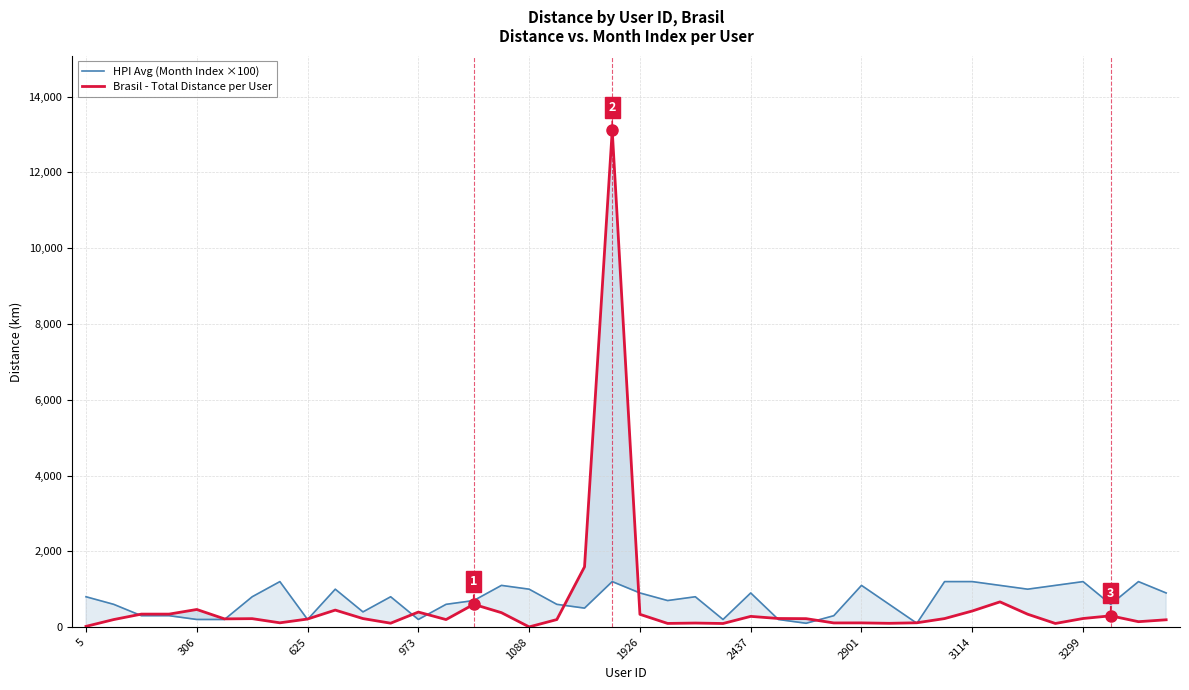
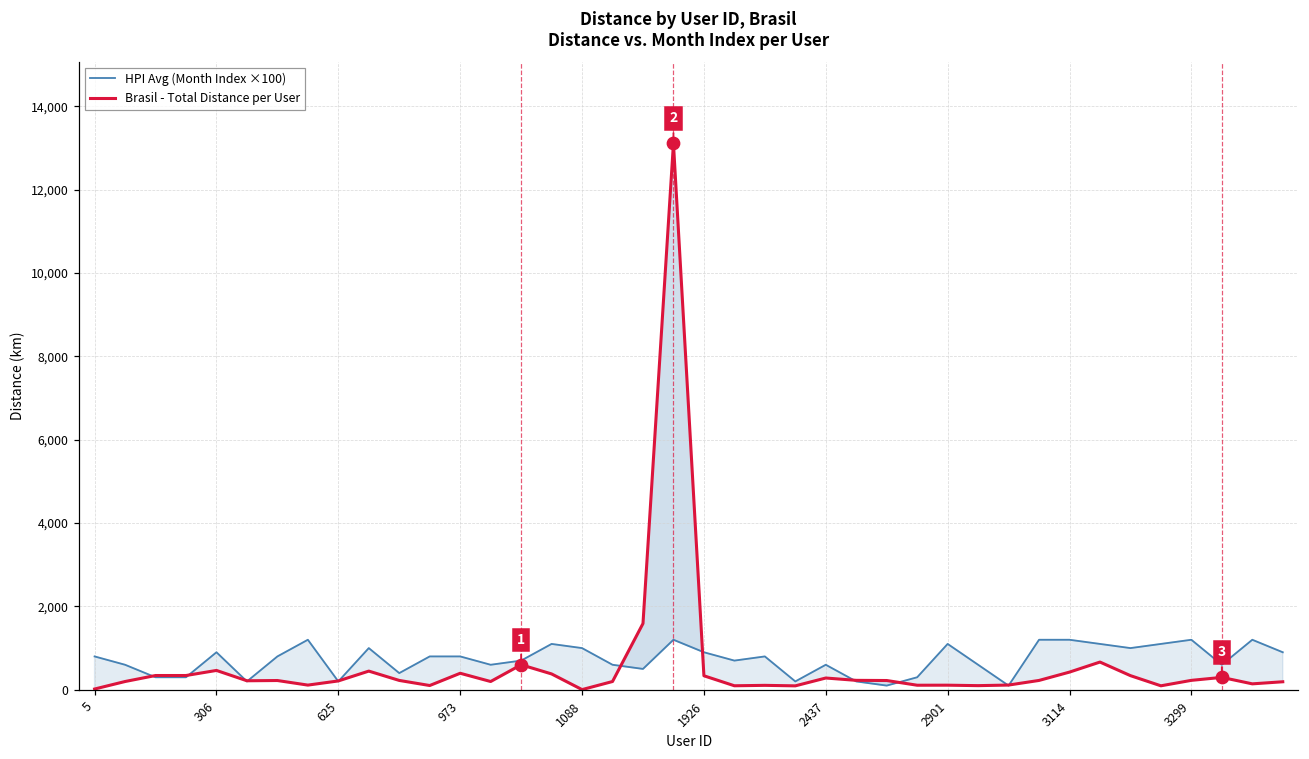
HPI Avg (Month Index ×100), 306: 200 -> 900
HPI Avg (Month Index ×100), 973: 200 -> 800
HPI Avg (Month Index ×100), 2437: 900 -> 600
